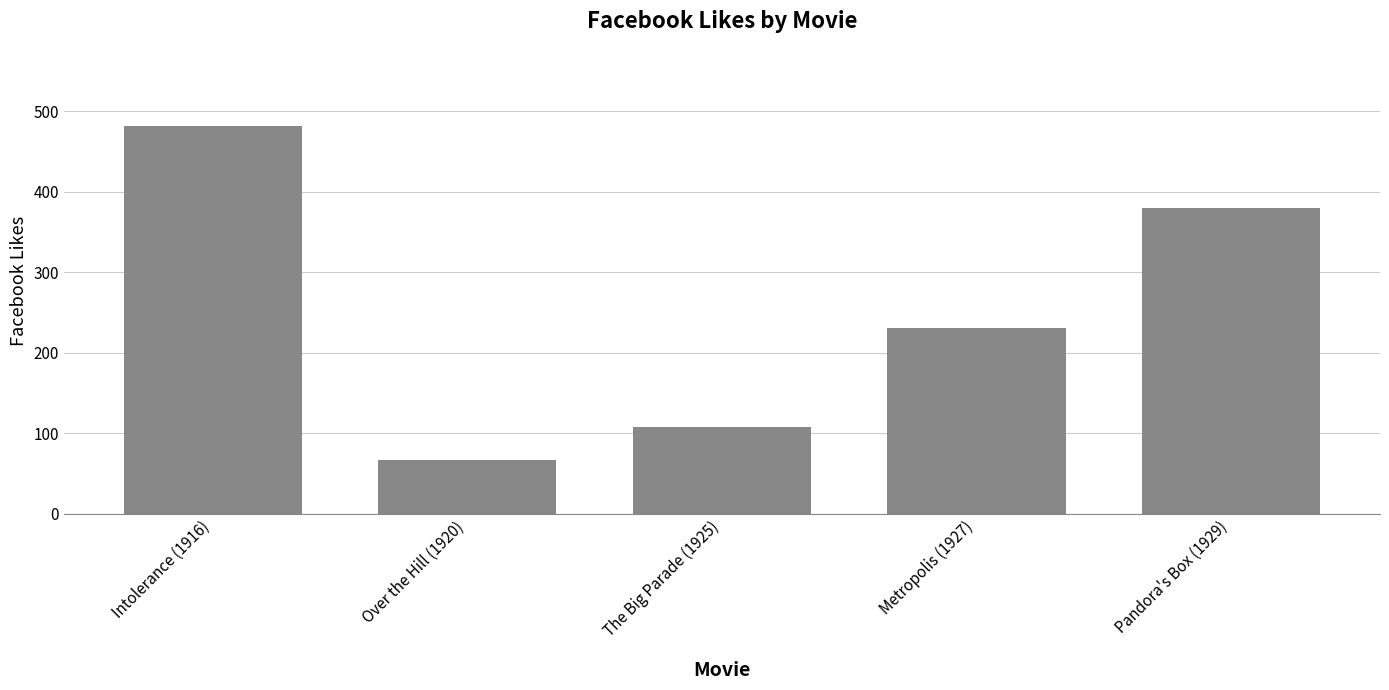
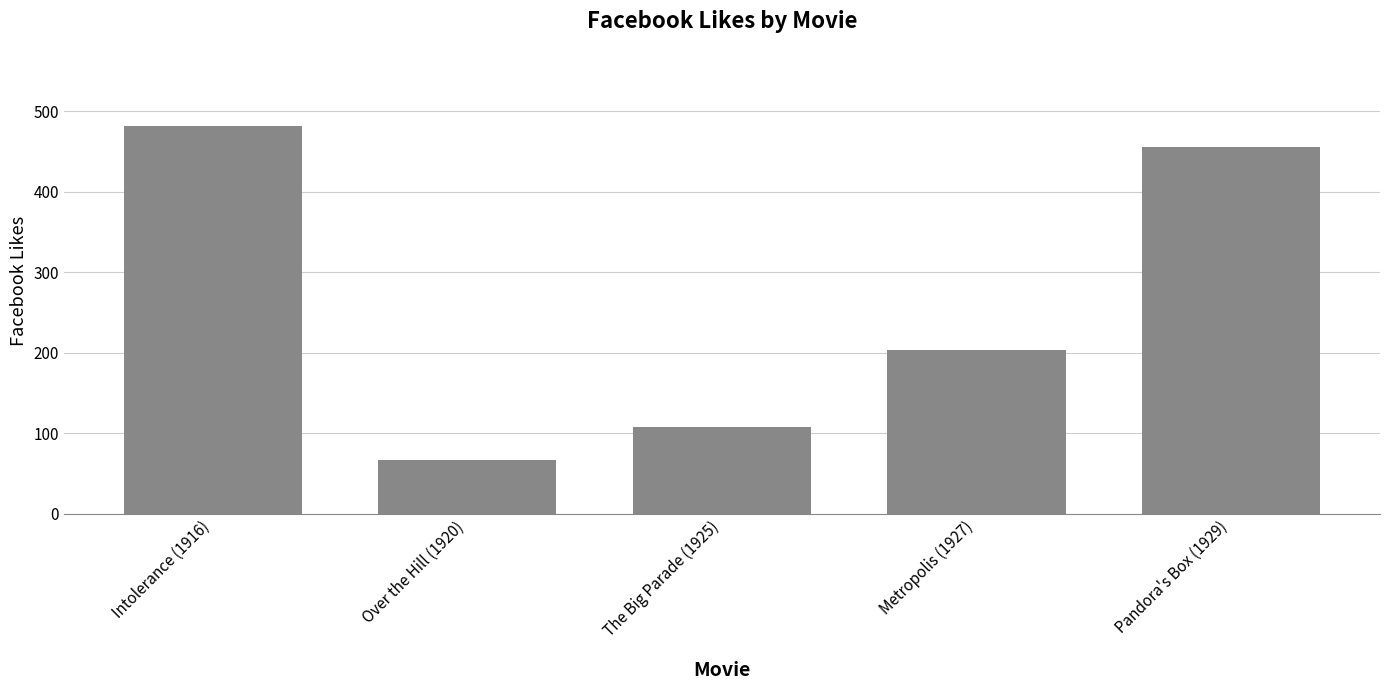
Metropolis (1927): 230 -> 200
Pandora's Box (1929): 380 -> 460
